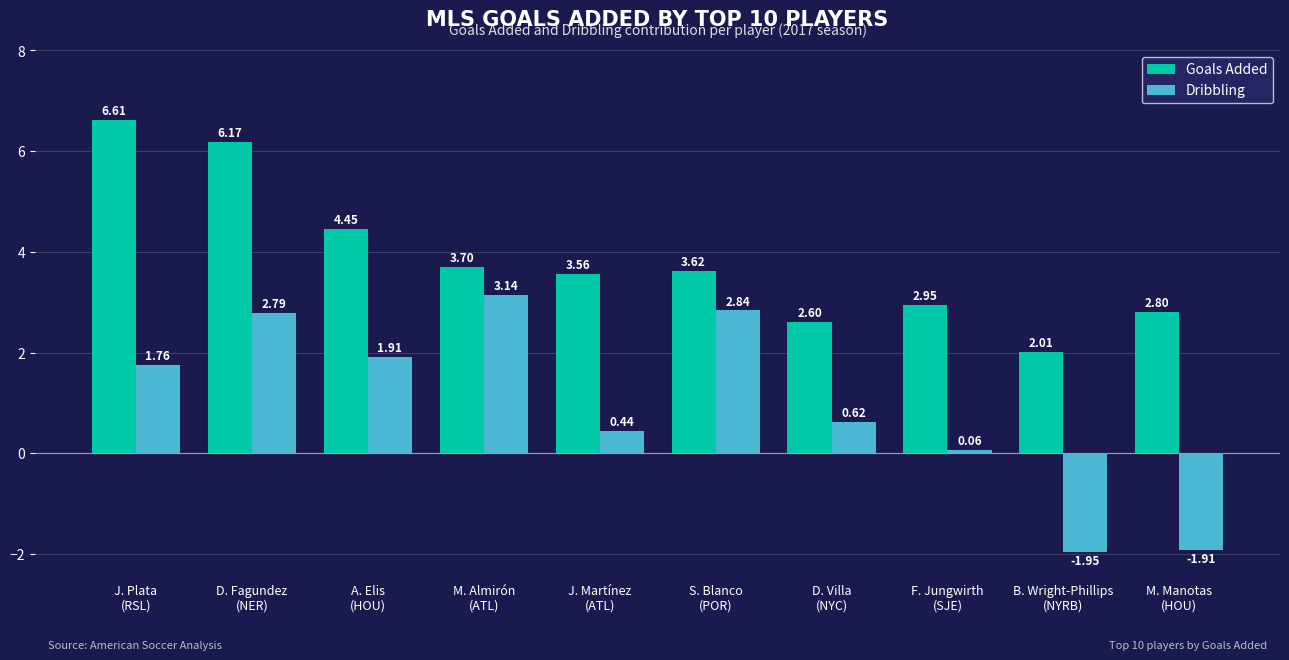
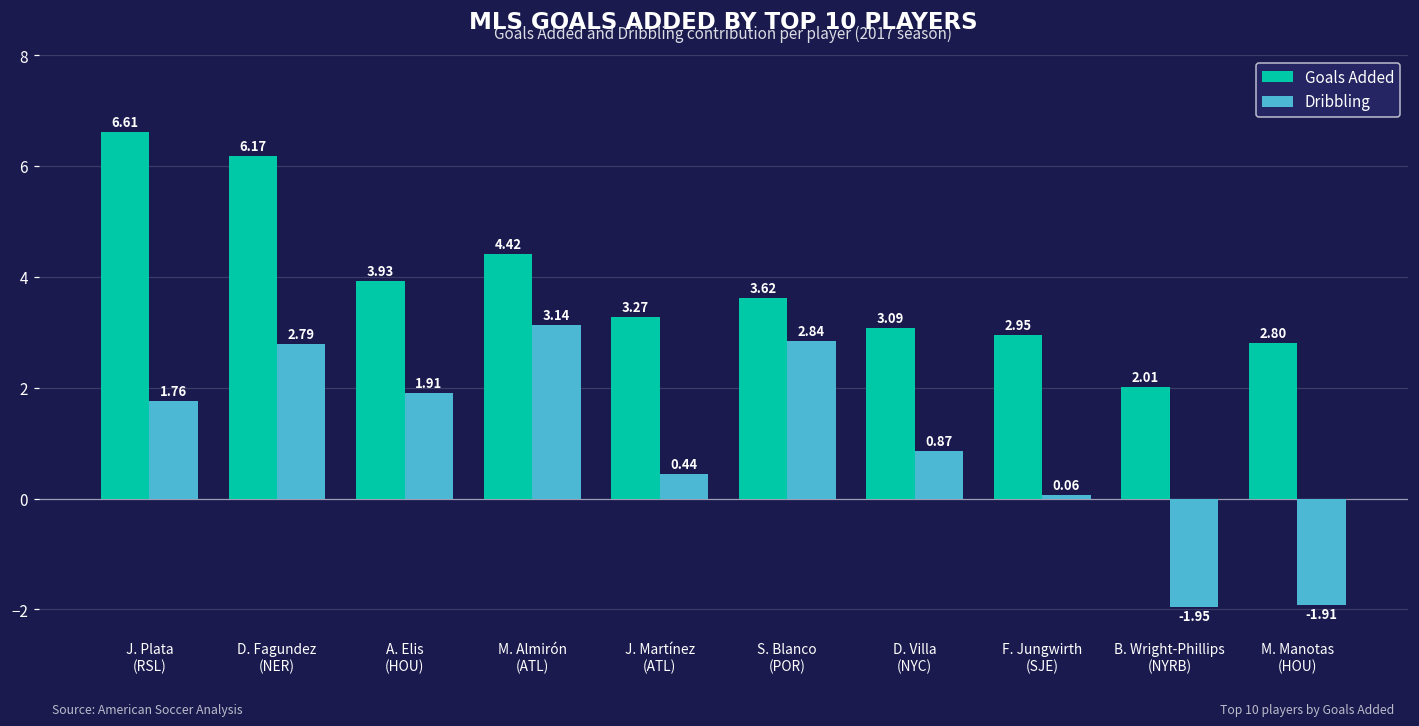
Goals Added, A. Elis (HOU): 4.45 -> 3.93
Goals Added, M. Almirón (ATL): 3.70 -> 4.42
Goals Added, J. Martínez (ATL): 3.56 -> 3.27
Goals Added, D. Villa (NYC): 2.60 -> 3.09
Dribbling, D. Villa (NYC): 0.62 -> 0.87
